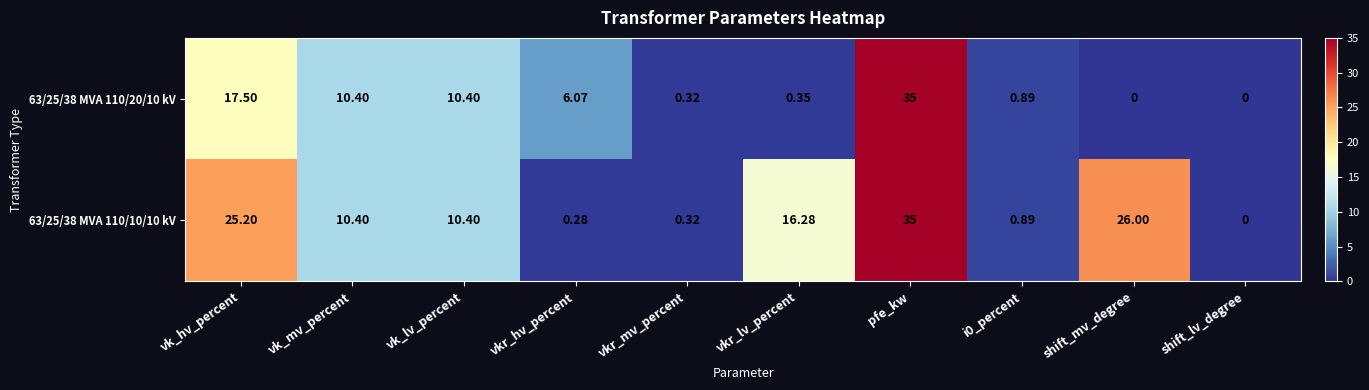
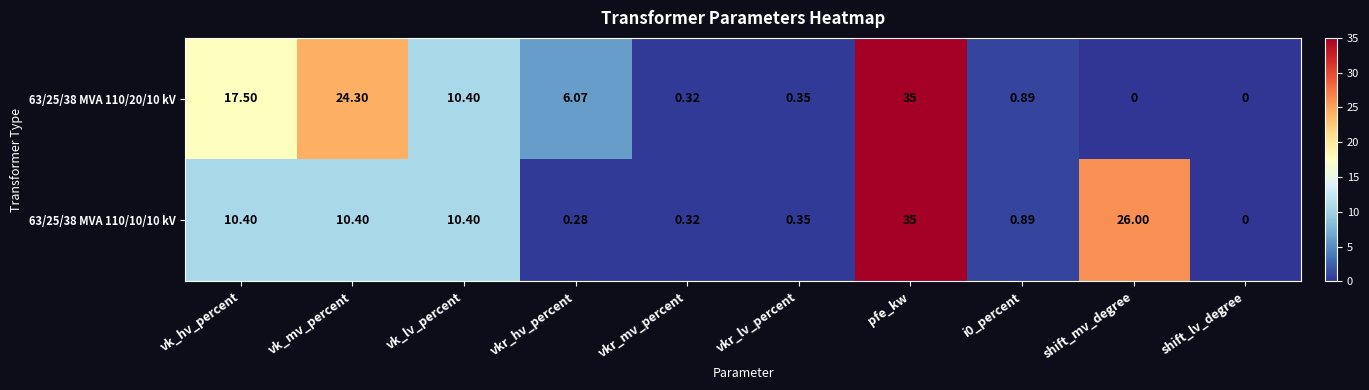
63/25/38 MVA 110/20/10 kV, vk_mv_percent: 10.40 -> 24.30
63/25/38 MVA 110/10/10 kV, vk_hv_percent: 25.20 -> 10.40
63/25/38 MVA 110/10/10 kV, vkr_lv_percent: 16.28 -> 0.35
